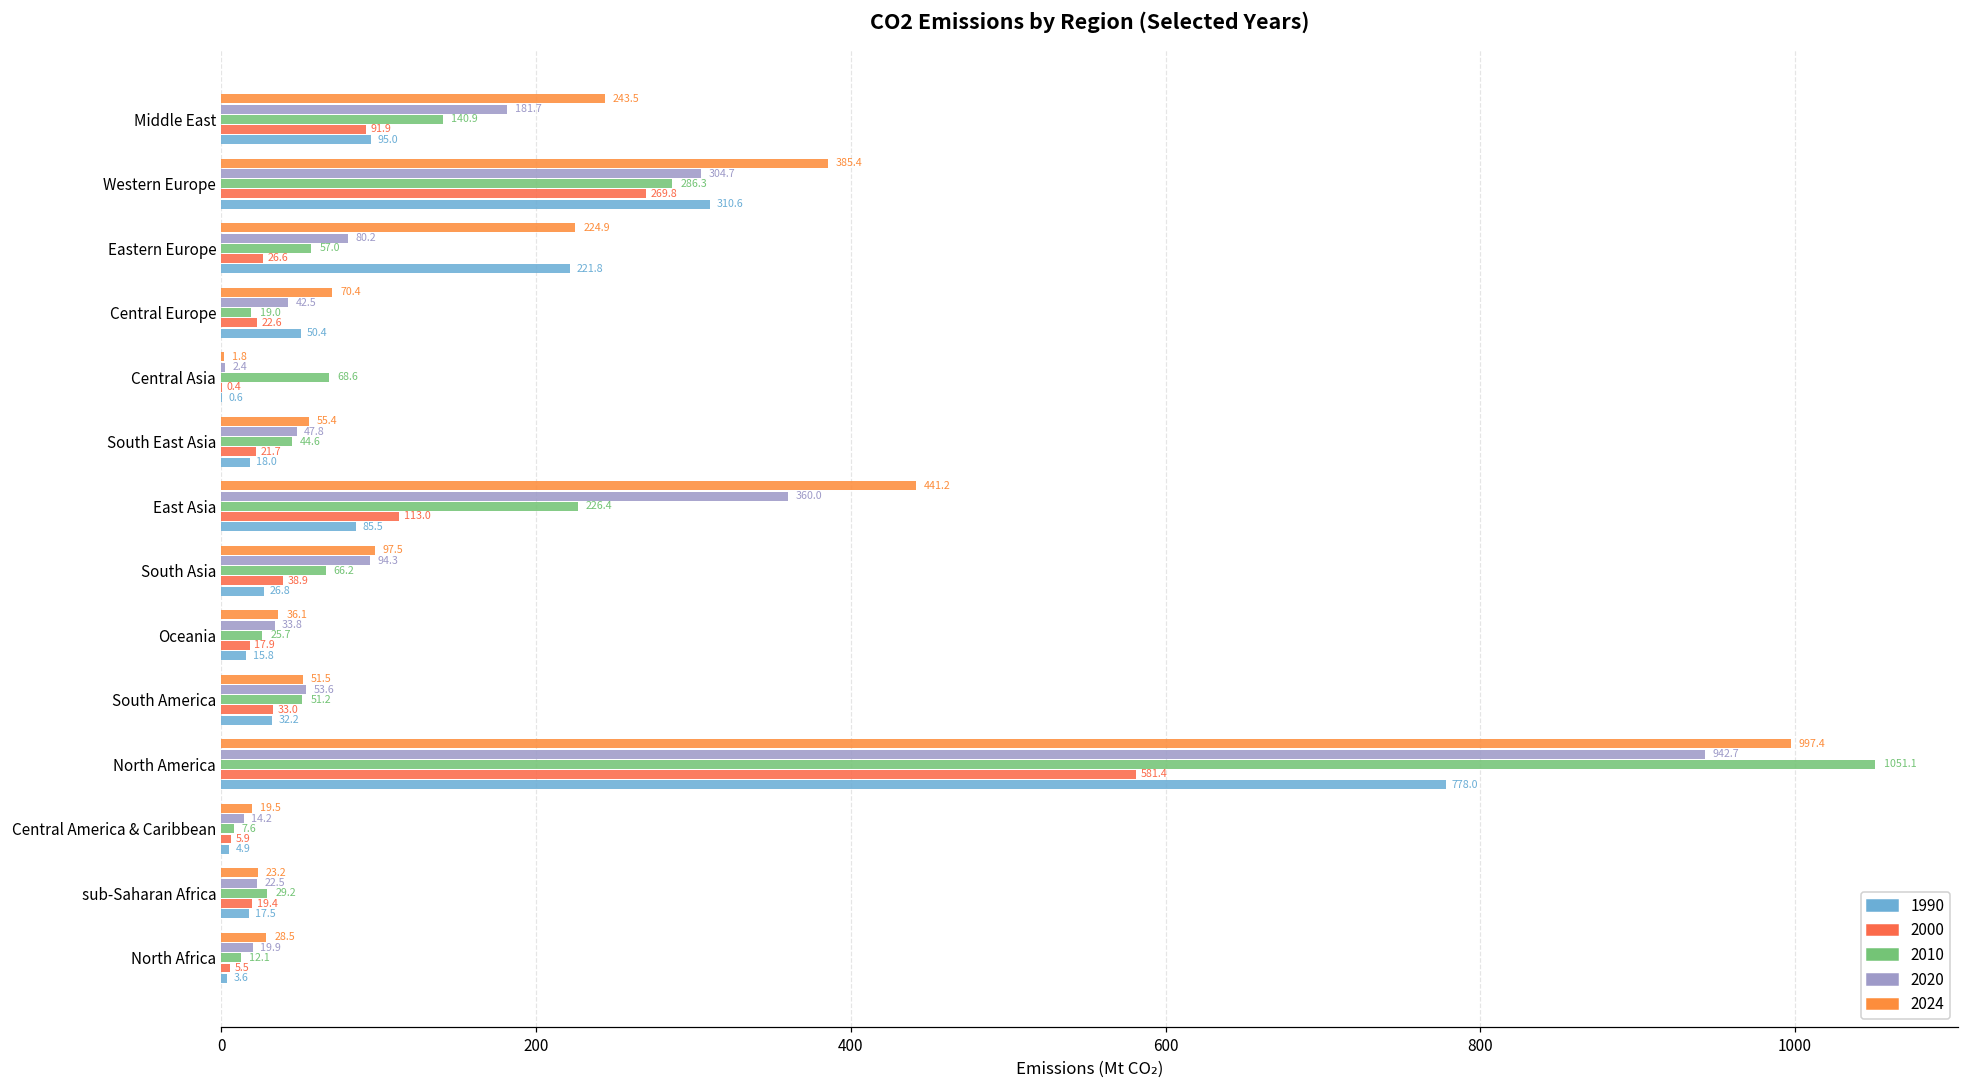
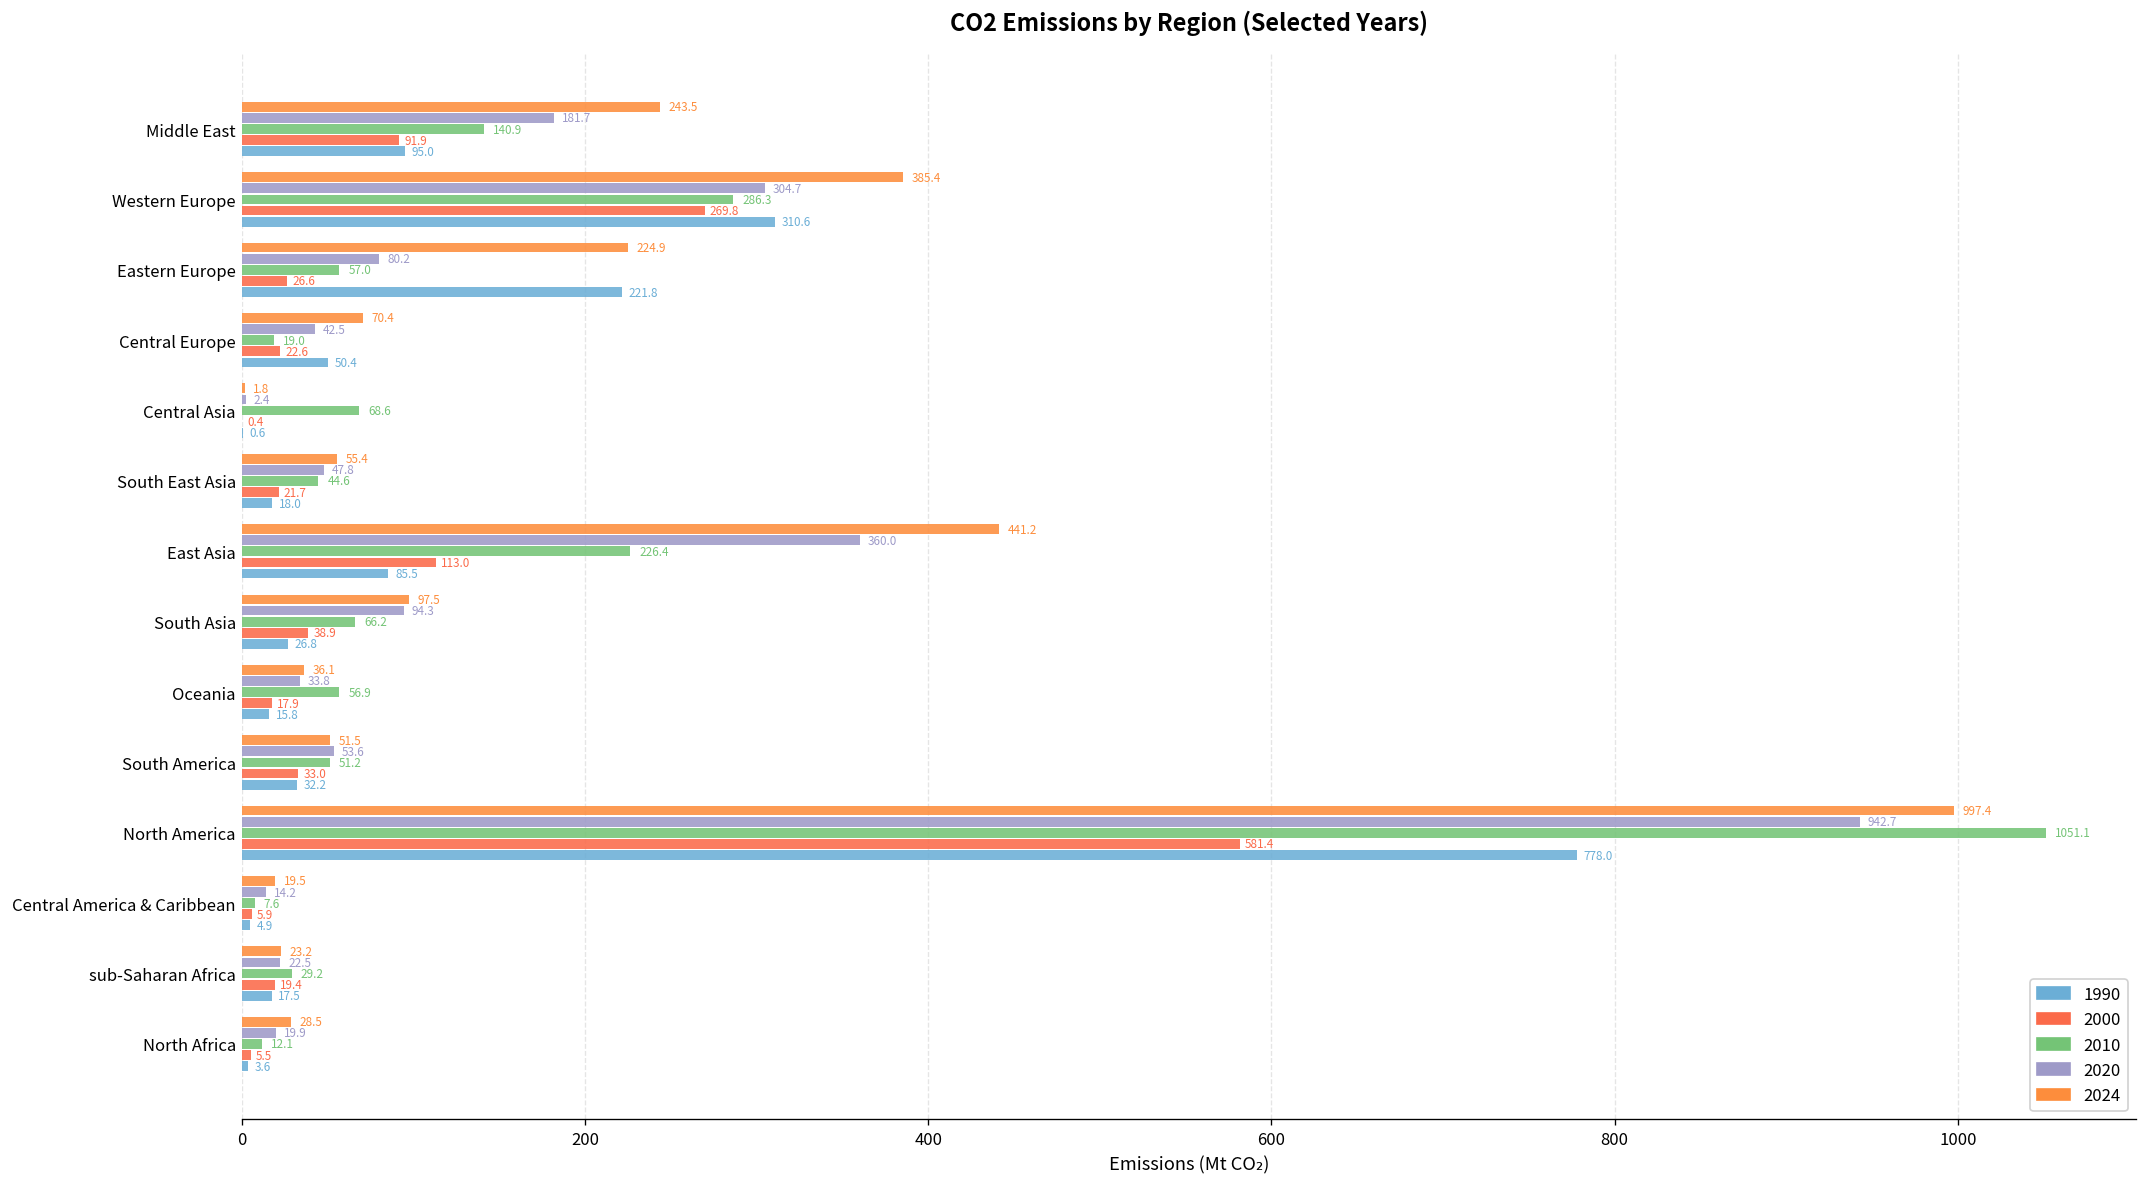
2010, Oceania: 25.7 -> 56.9
